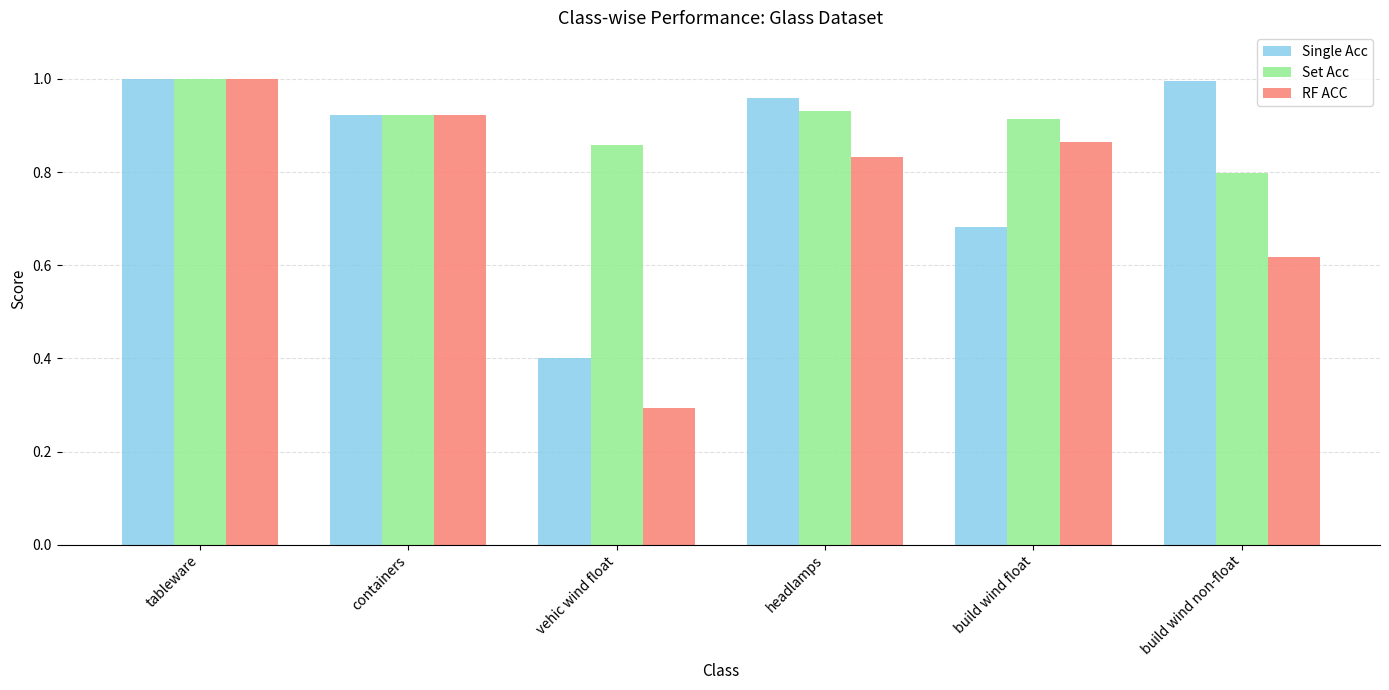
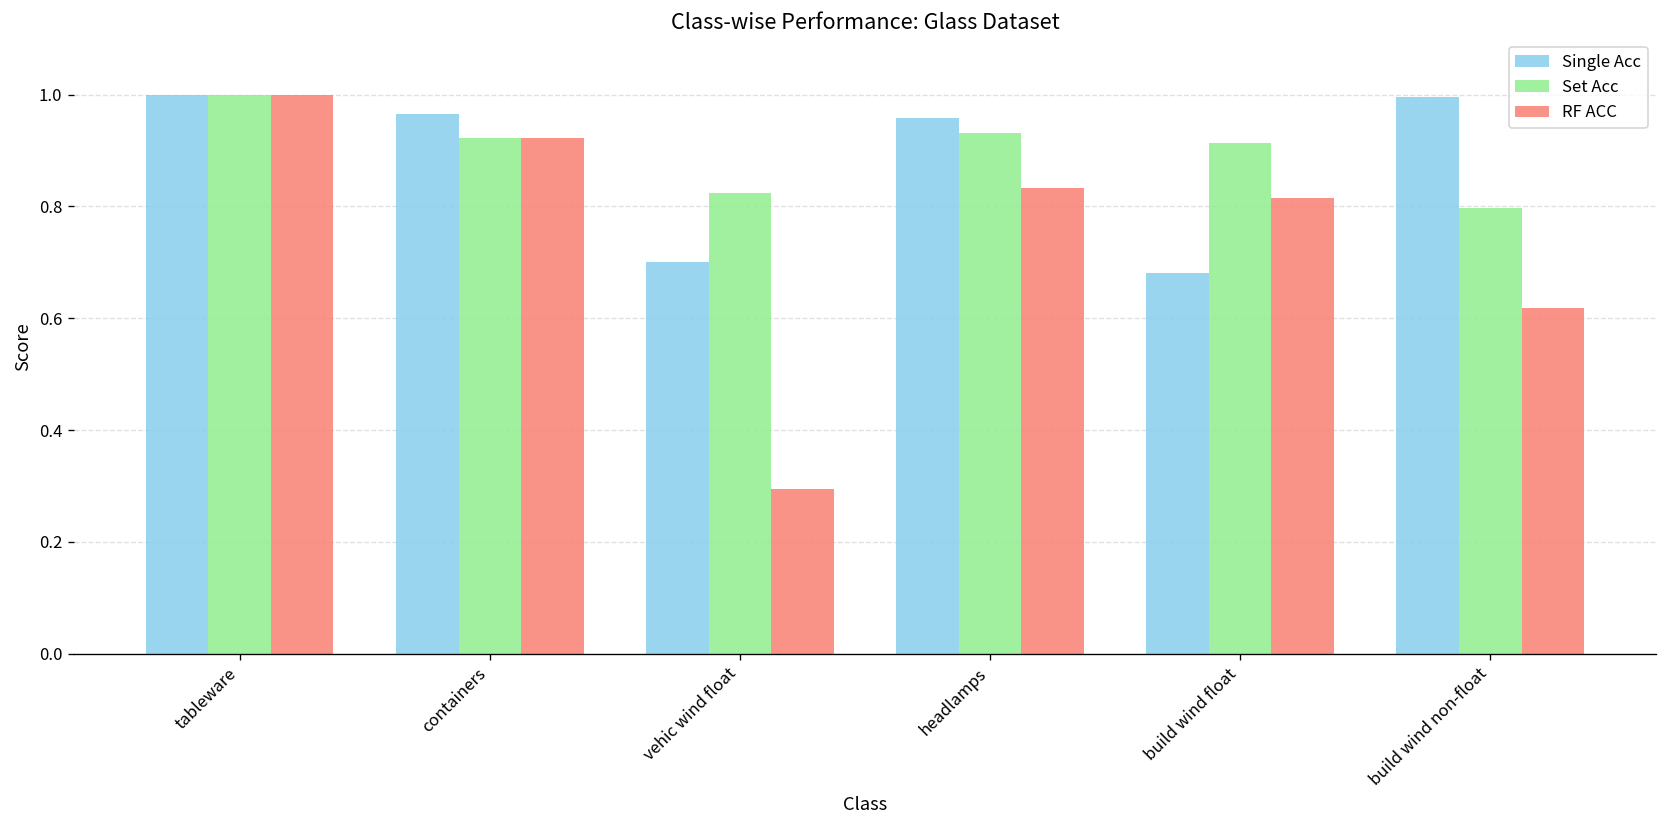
Single Acc, containers: 0.92 -> 0.97
Single Acc, vehic wind float: 0.4 -> 0.7
Set Acc, vehic wind float: 0.86 -> 0.82
RF ACC, build wind float: 0.86 -> 0.81
